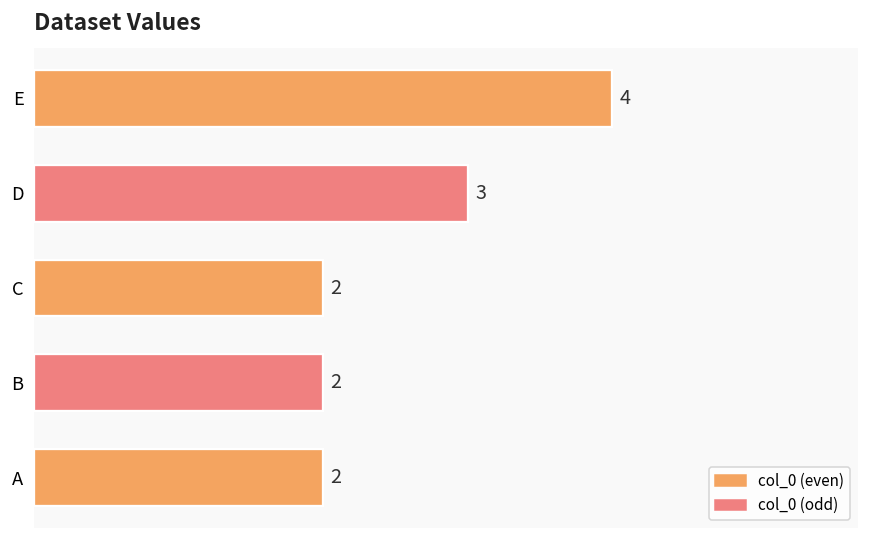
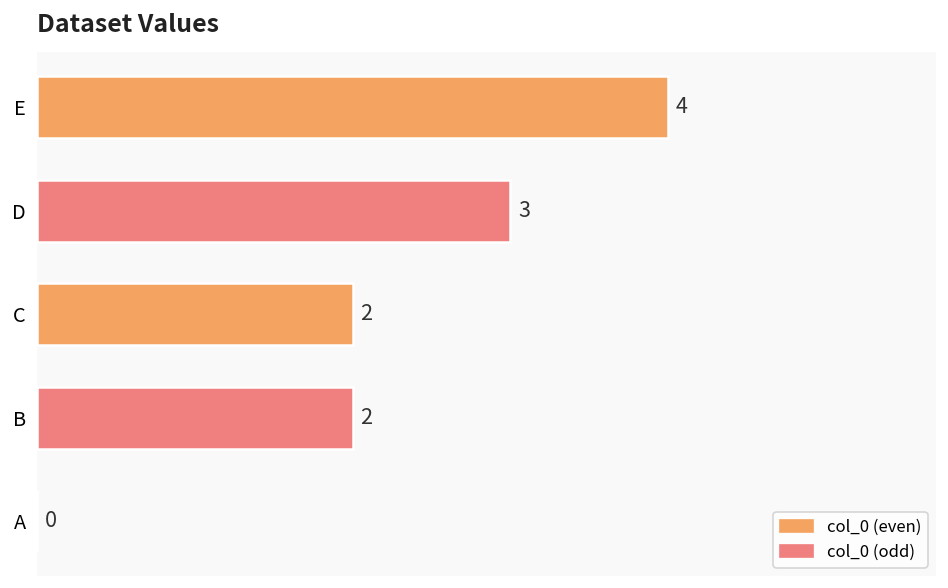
A: 2 -> 0
